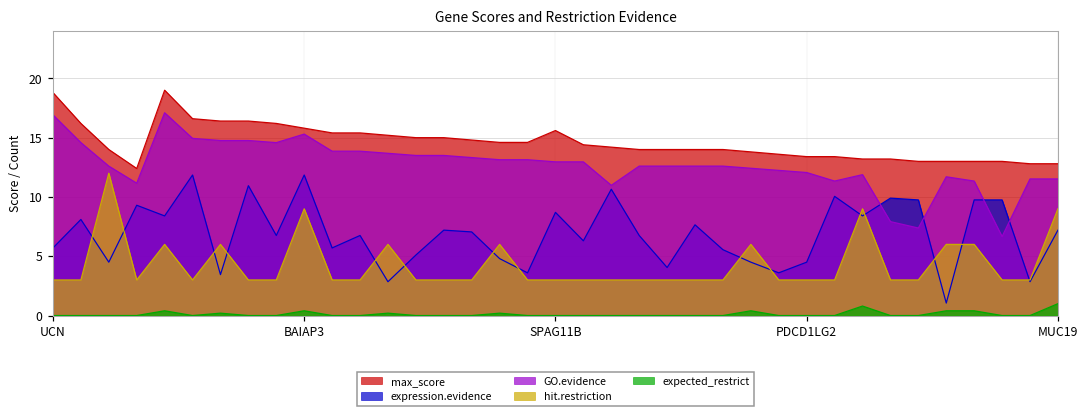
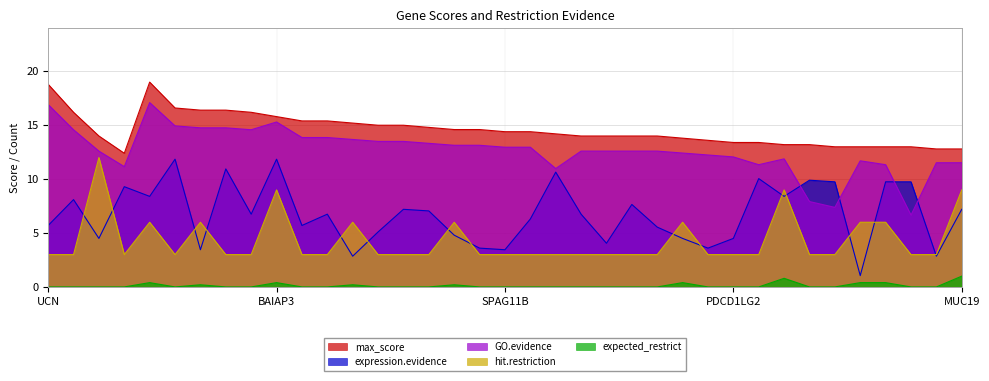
max_score, SPAG11B: 15.6 -> 14.4
expression.evidence, SPAG11B: 8.7 -> 3.5
